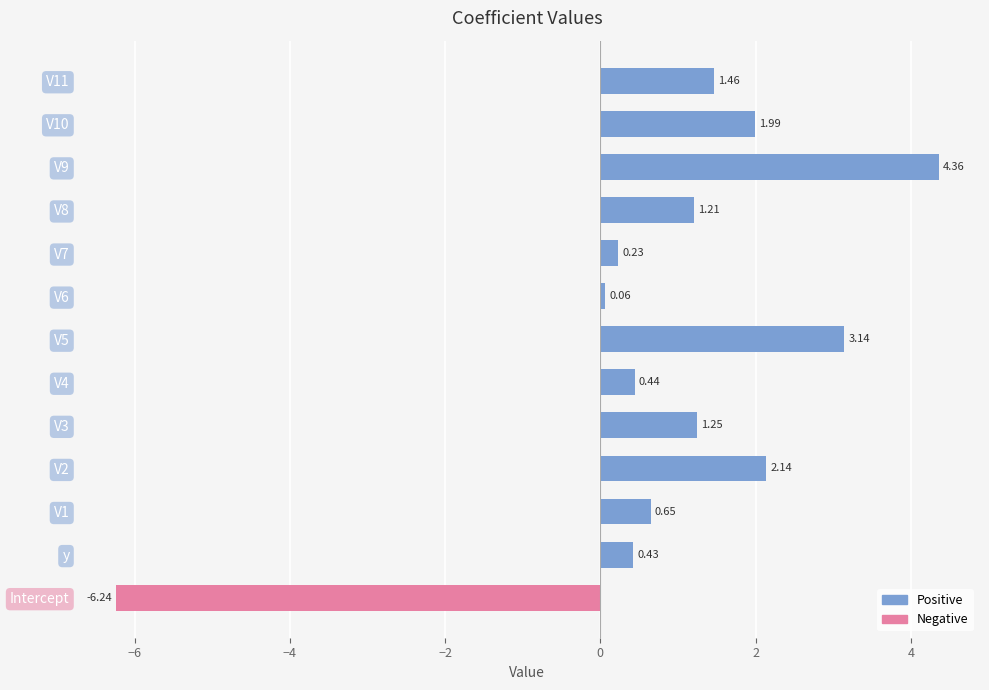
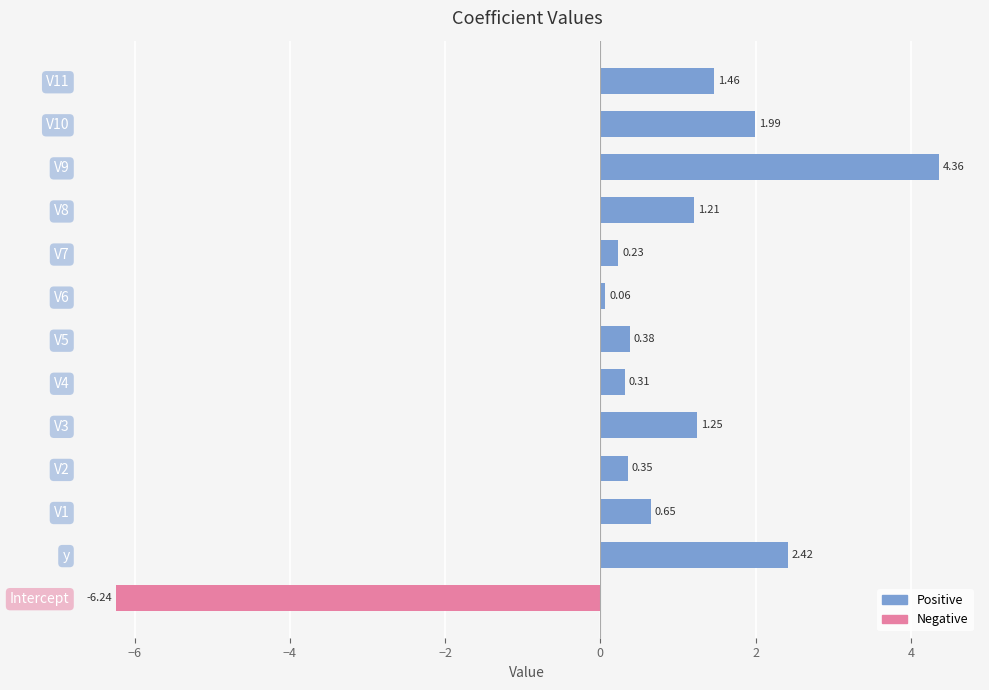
V5: 3.14 -> 0.38
V4: 0.44 -> 0.31
V2: 2.14 -> 0.35
y: 0.43 -> 2.42
